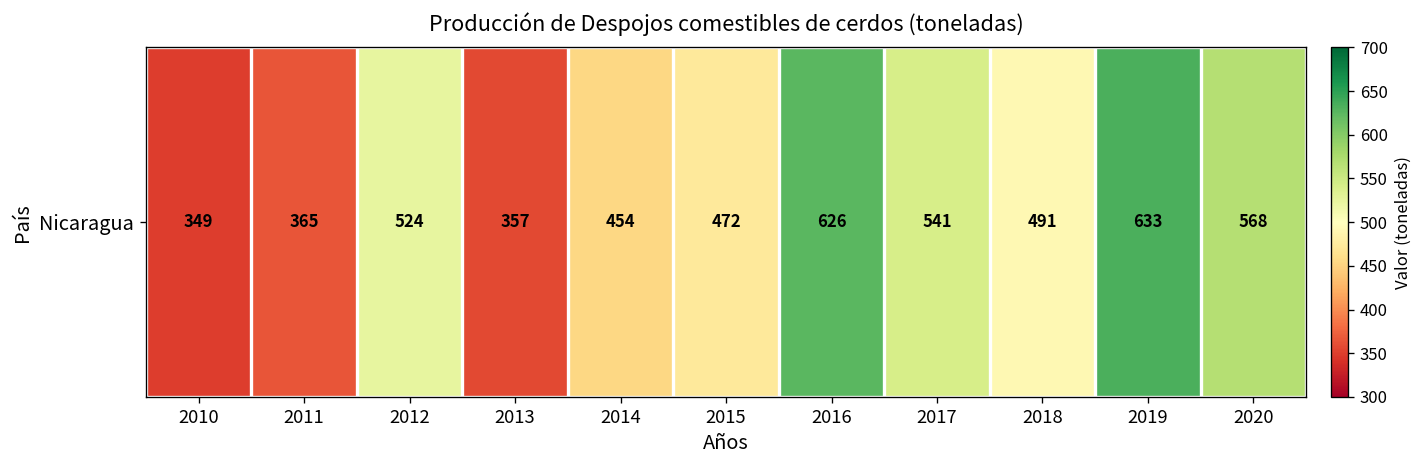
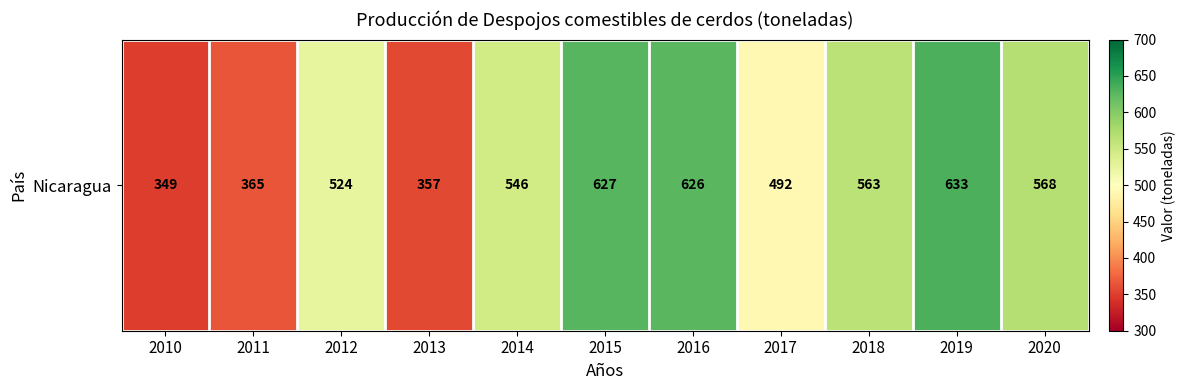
Nicaragua, 2014: 454 -> 546
Nicaragua, 2015: 472 -> 627
Nicaragua, 2017: 541 -> 492
Nicaragua, 2018: 491 -> 563
